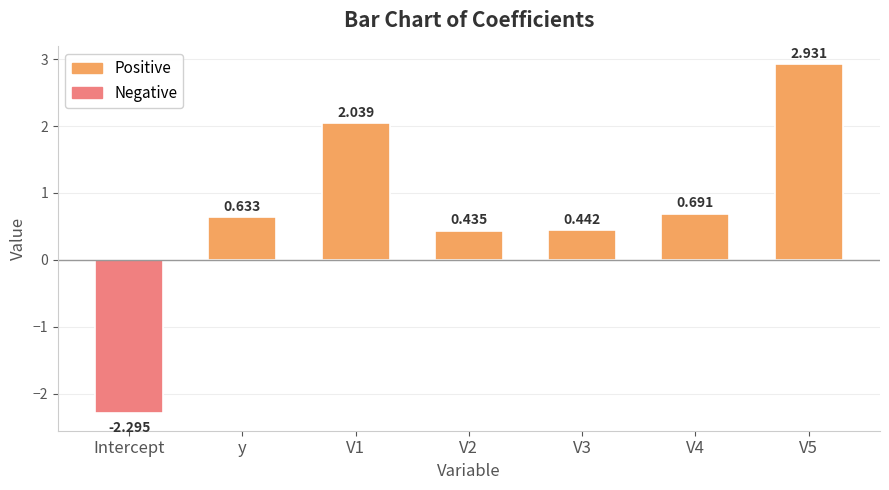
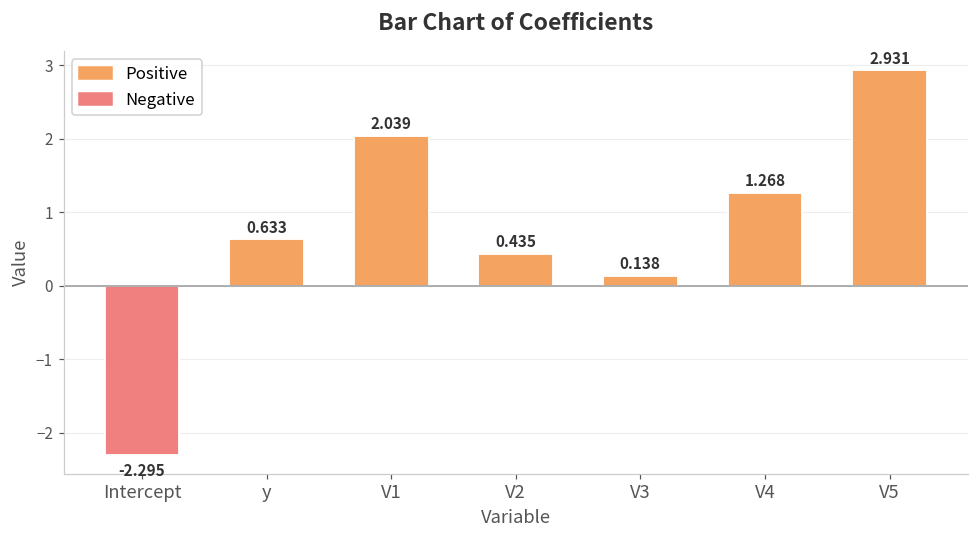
V3: 0.442 -> 0.138
V4: 0.691 -> 1.268
